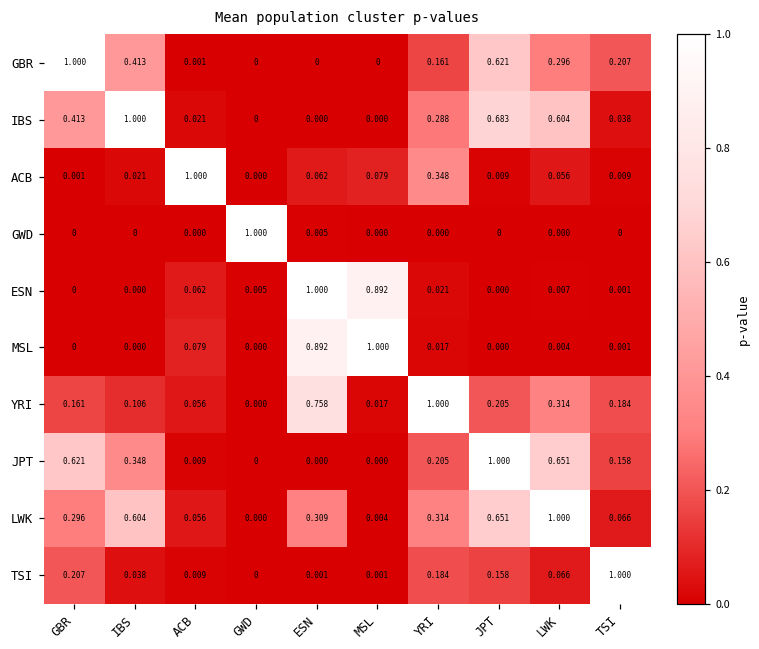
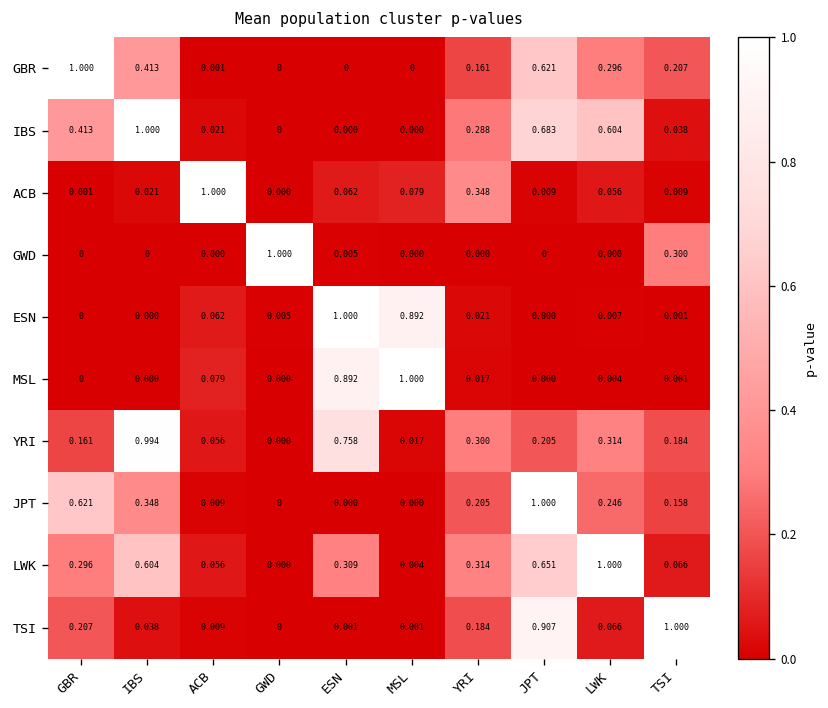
GWD, TSI: 0 -> 0.300
YRI, IBS: 0.106 -> 0.994
YRI, YRI: 1.000 -> 0.300
JPT, LWK: 0.651 -> 0.246
TSI, JPT: 0.158 -> 0.907
